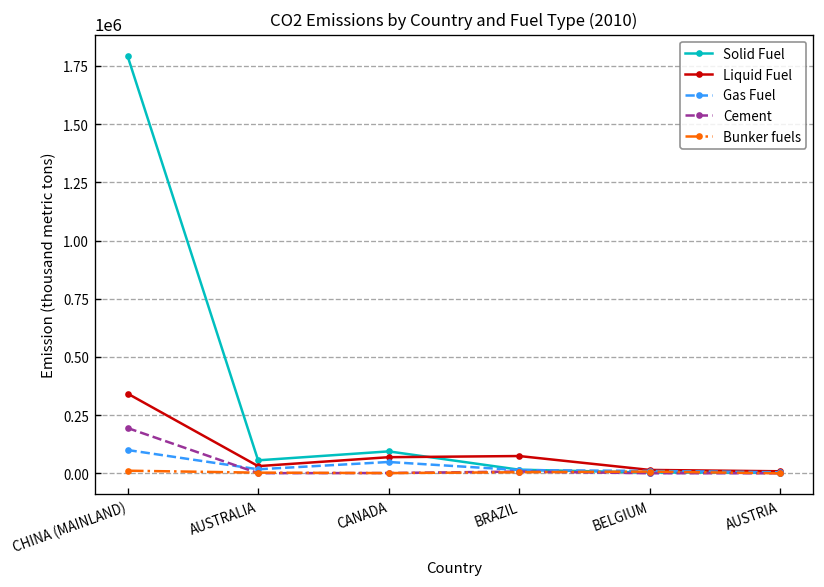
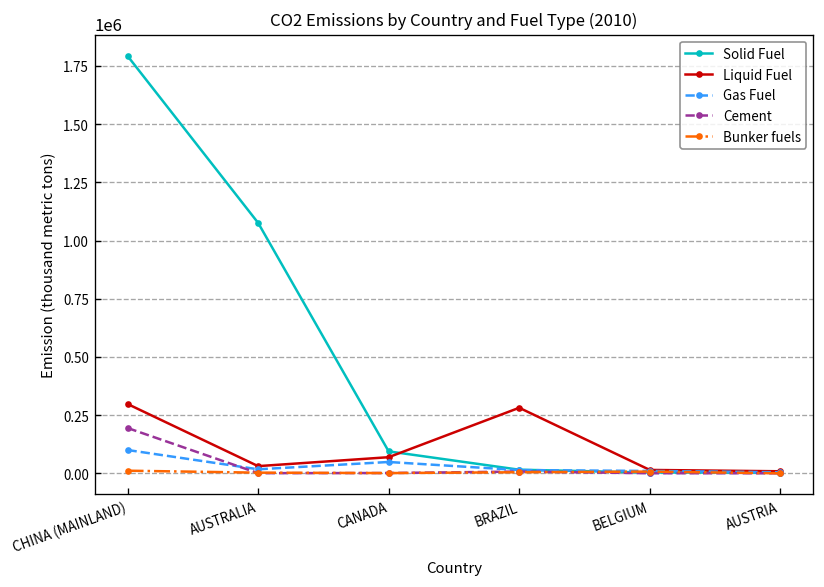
Liquid Fuel, CHINA (MAINLAND): 340000 -> 300000
Solid Fuel, AUSTRALIA: 60000 -> 1080000
Liquid Fuel, BRAZIL: 70000 -> 280000
